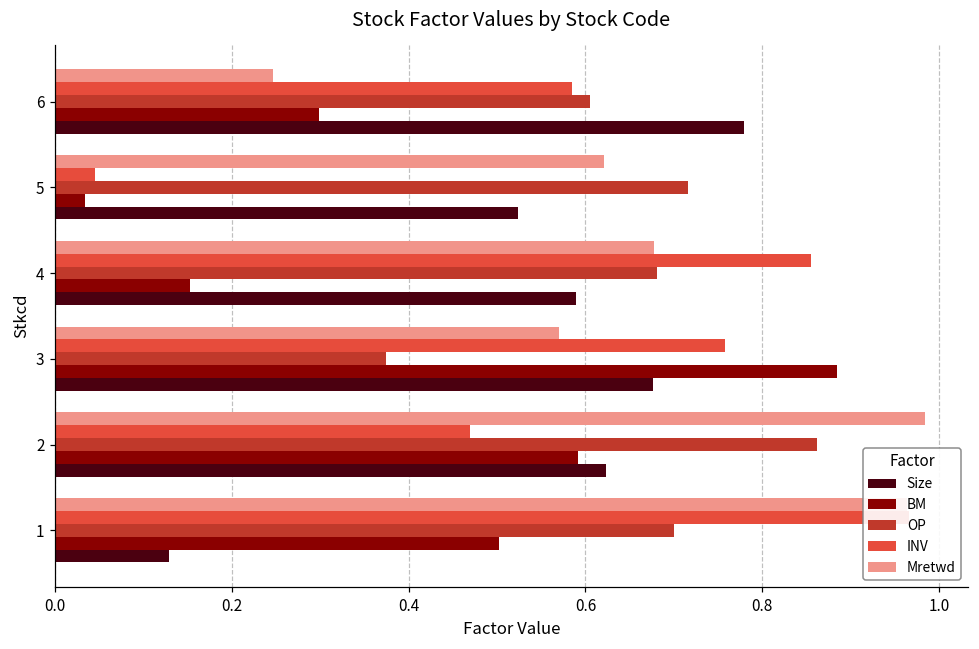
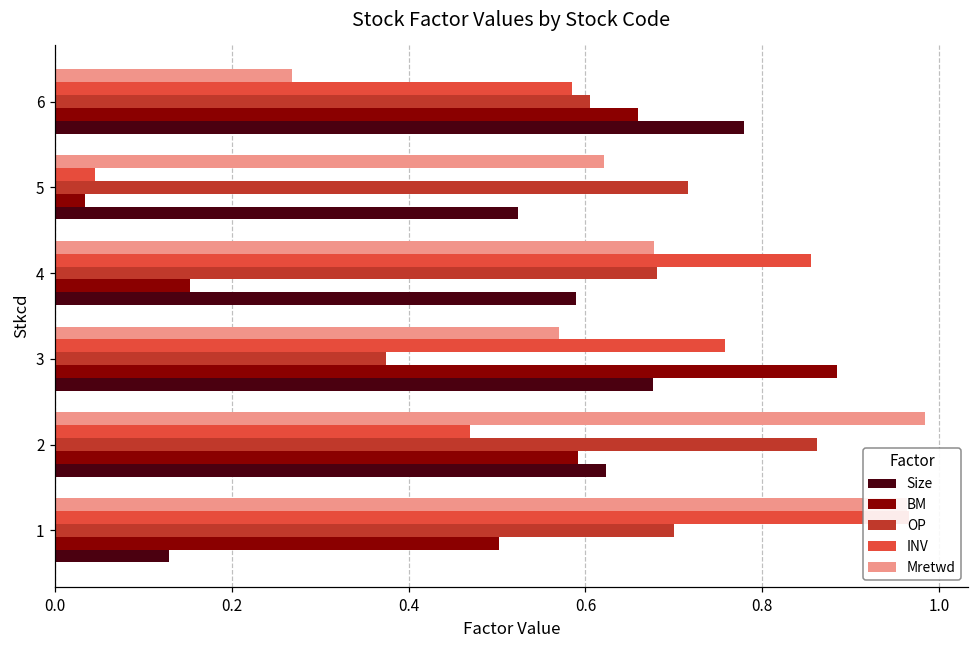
Mretwd, 6: 0.25 -> 0.27
BM, 6: 0.30 -> 0.66
